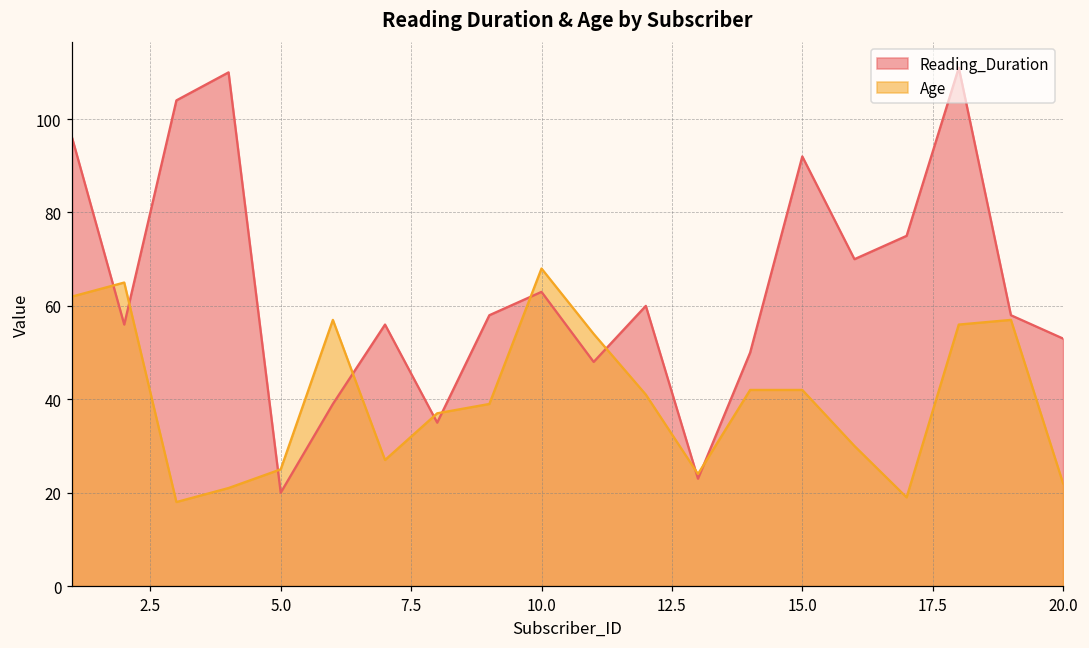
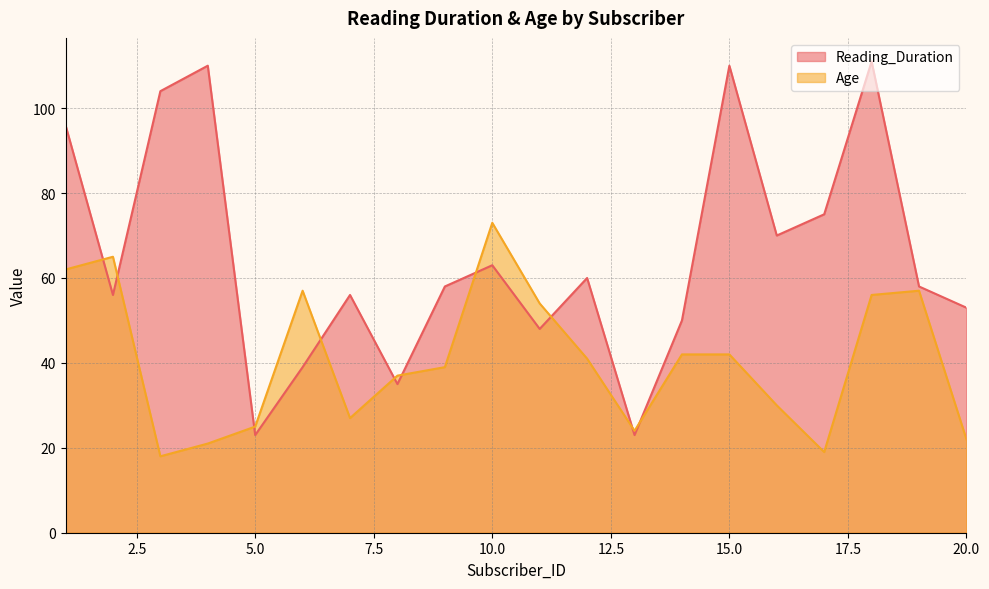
Reading_Duration, 5.0: 20 -> 23
Age, 10.0: 68 -> 73
Reading_Duration, 15.0: 92 -> 110
